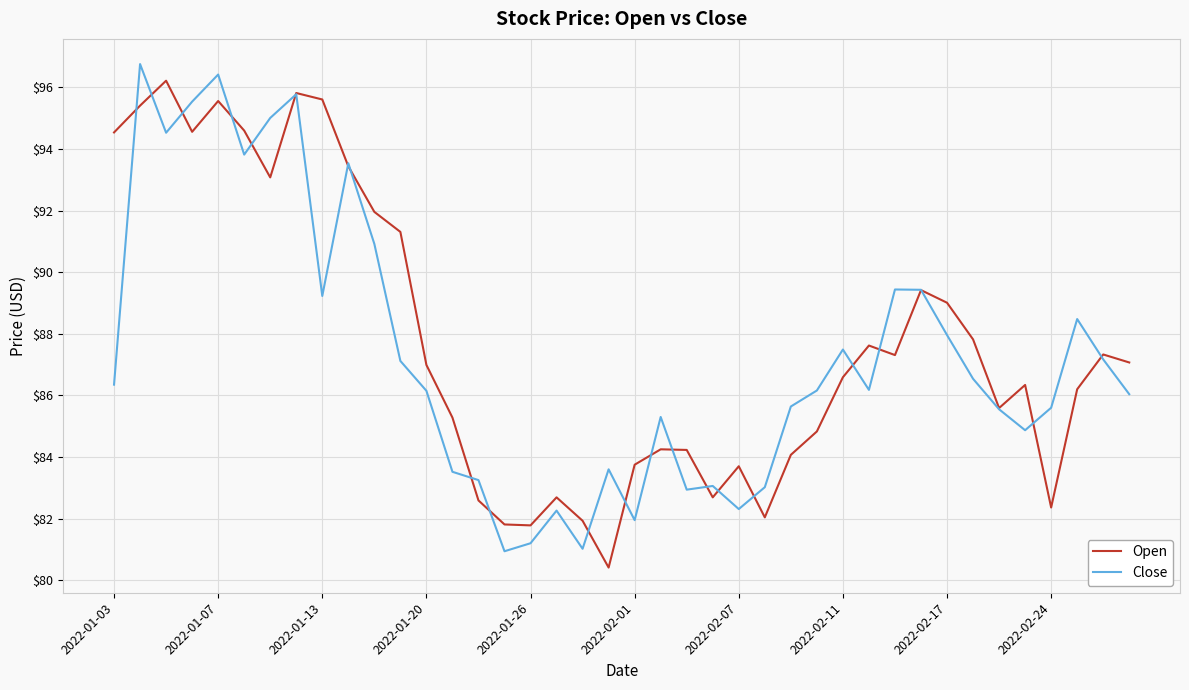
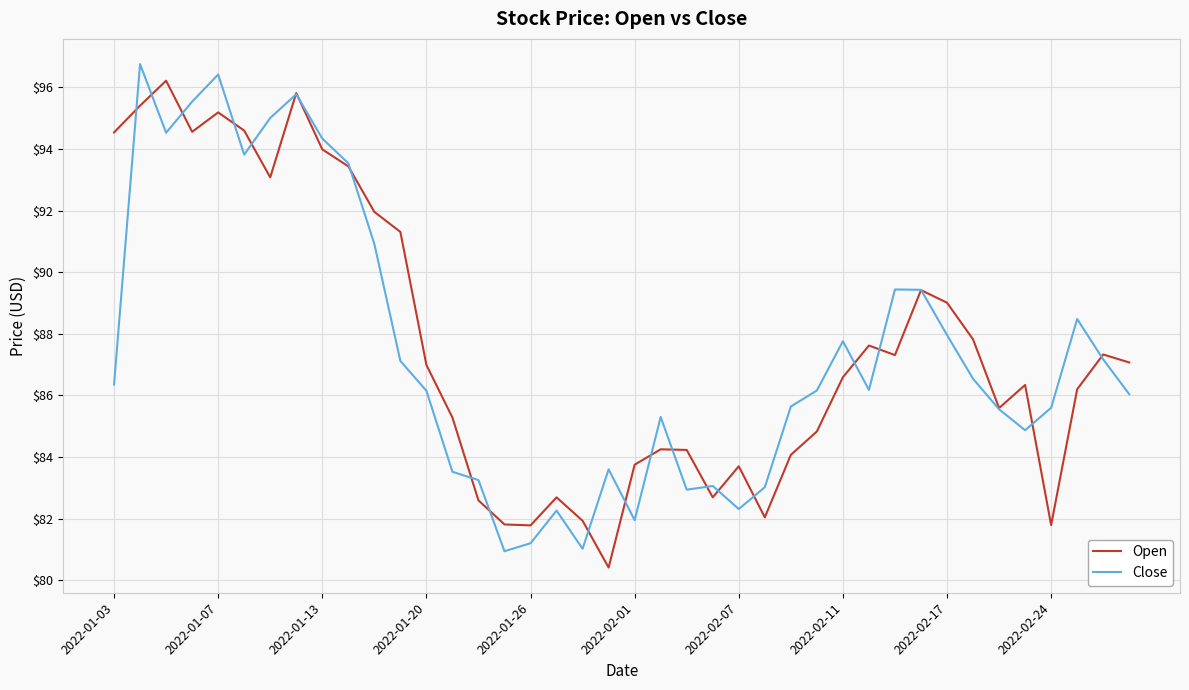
Open, 2022-01-07: $95.6 -> $95.2
Open, 2022-01-13: $95.6 -> $94.0
Close, 2022-01-13: $89.2 -> $94.3
Close, 2022-02-11: $87.5 -> $87.8
Open, 2022-02-24: $82.4 -> $81.8
